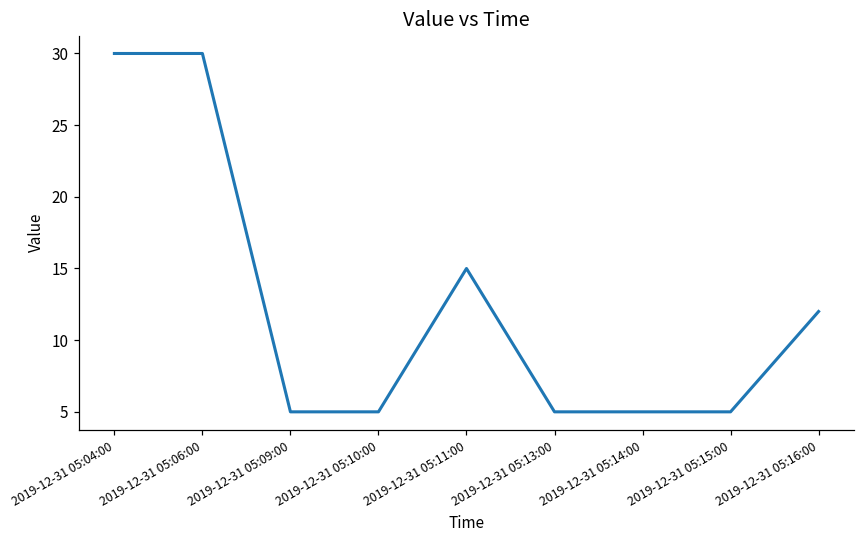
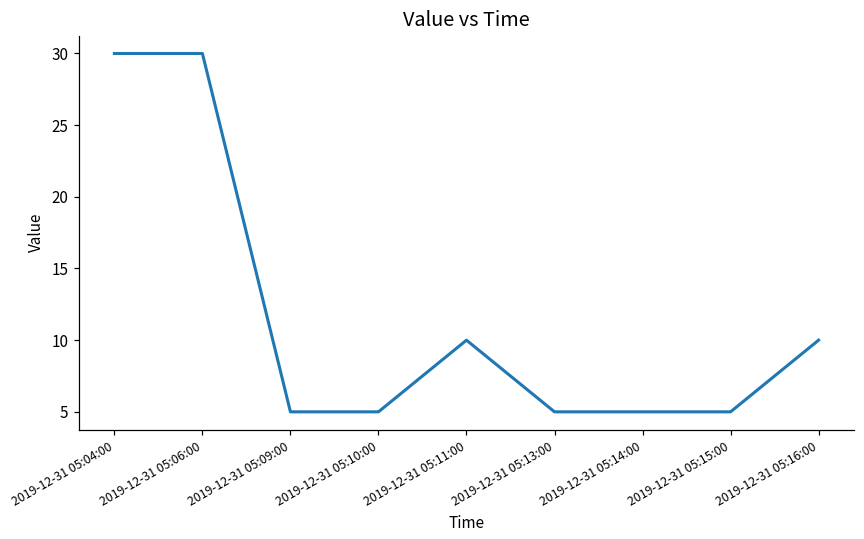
2019-12-31 05:11:00: 15 -> 10
2019-12-31 05:16:00: 12 -> 10
